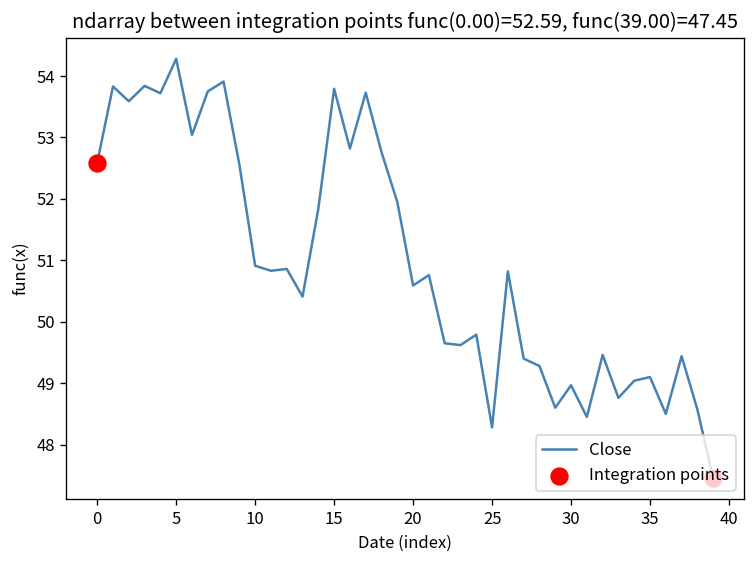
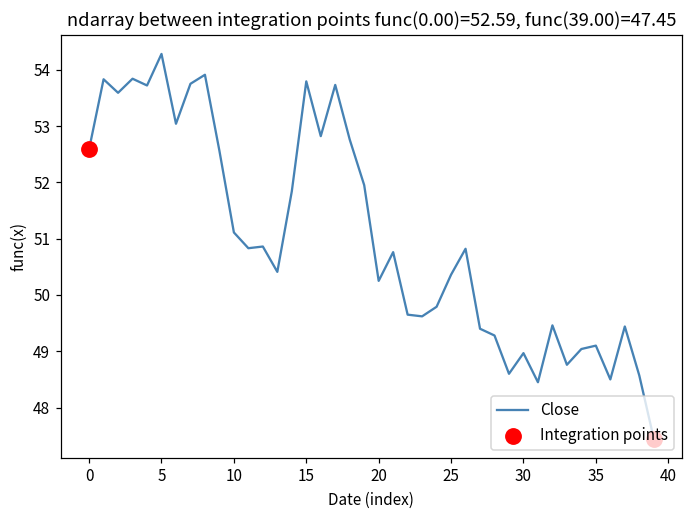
Close, 10: 50.9 -> 51.1
Close, 20: 50.6 -> 50.3
Close, 25: 48.3 -> 50.4
